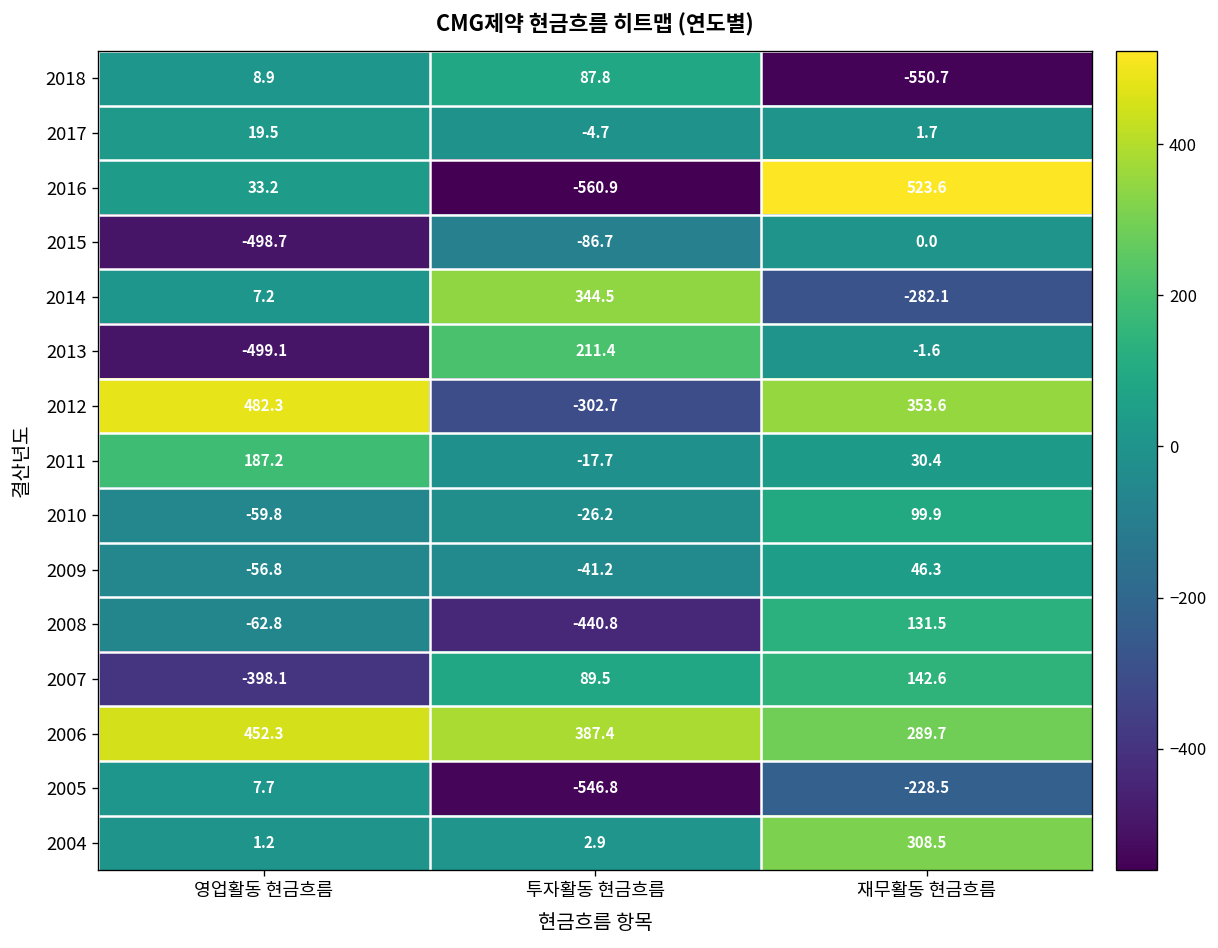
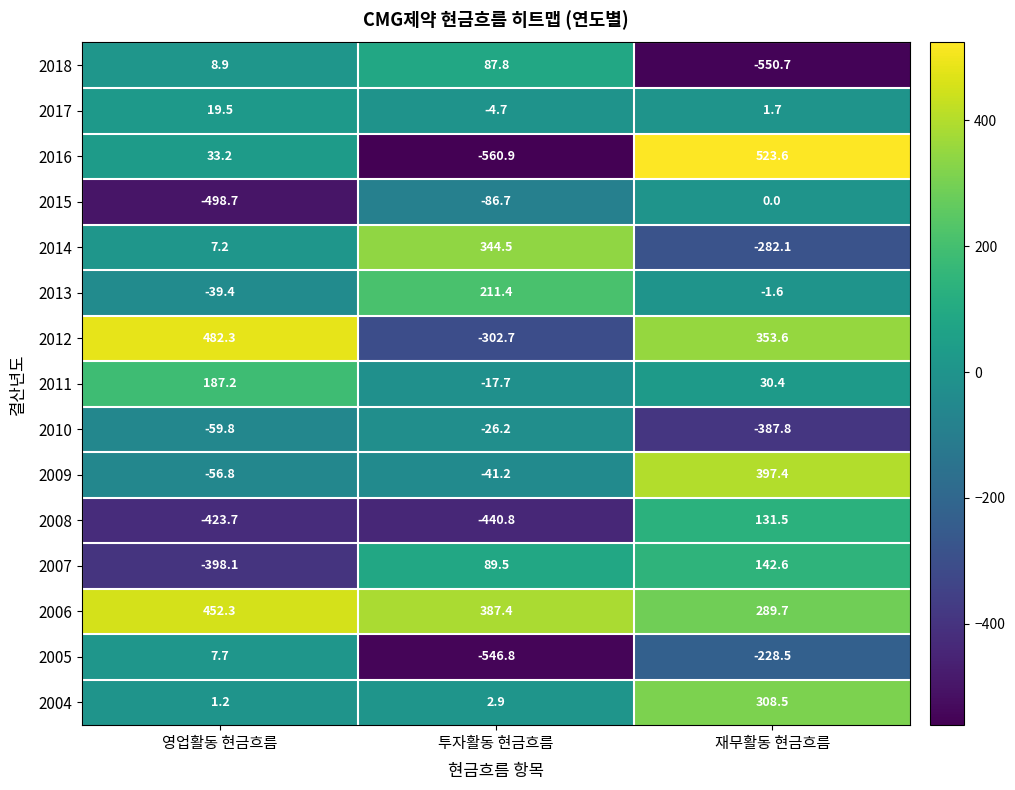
2013, 영업활동 현금흐름: -499.1 -> -39.4
2010, 재무활동 현금흐름: 99.9 -> -387.8
2009, 재무활동 현금흐름: 46.3 -> 397.4
2008, 영업활동 현금흐름: -62.8 -> -423.7
